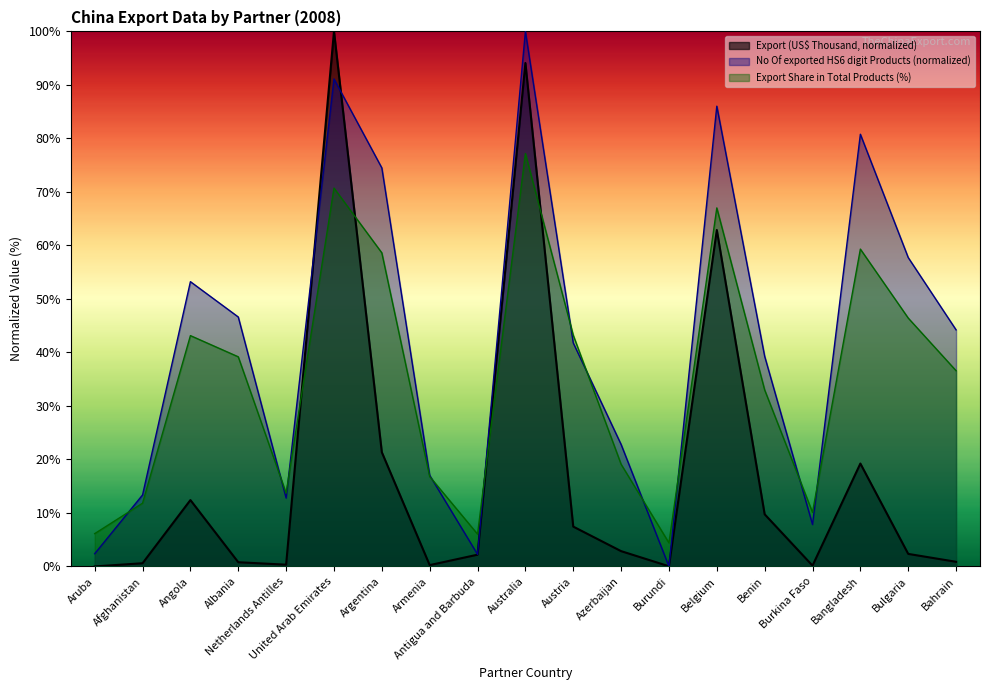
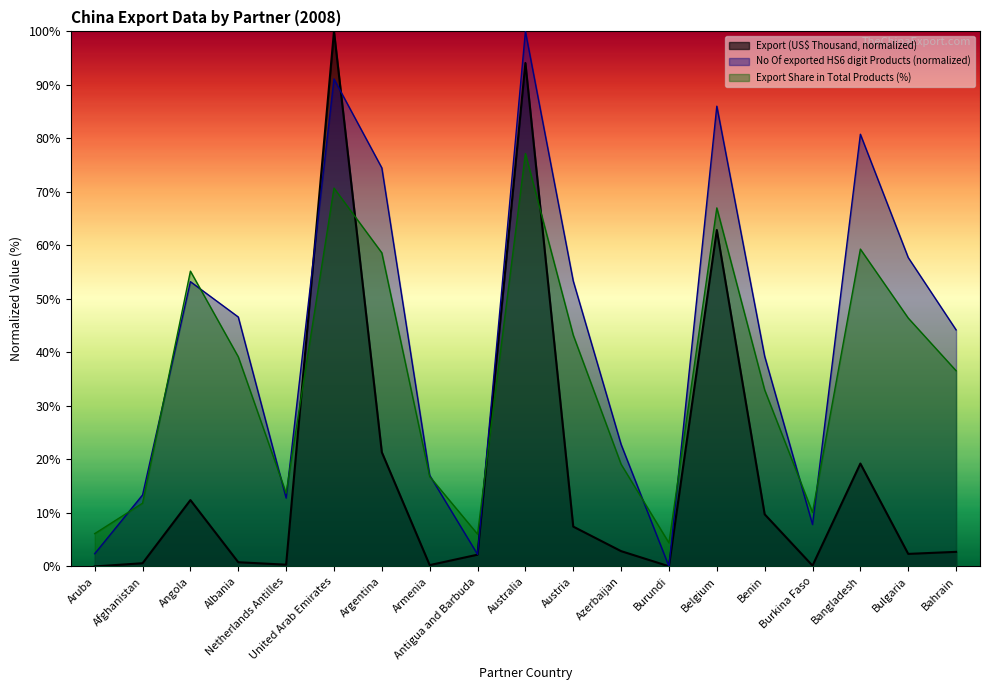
Export Share in Total Products (%), Angola: 43% -> 55%
No Of exported HS6 digit Products (normalized), Austria: 42% -> 53%
Export (US$ Thousand, normalized), Bahrain: 1% -> 3%
